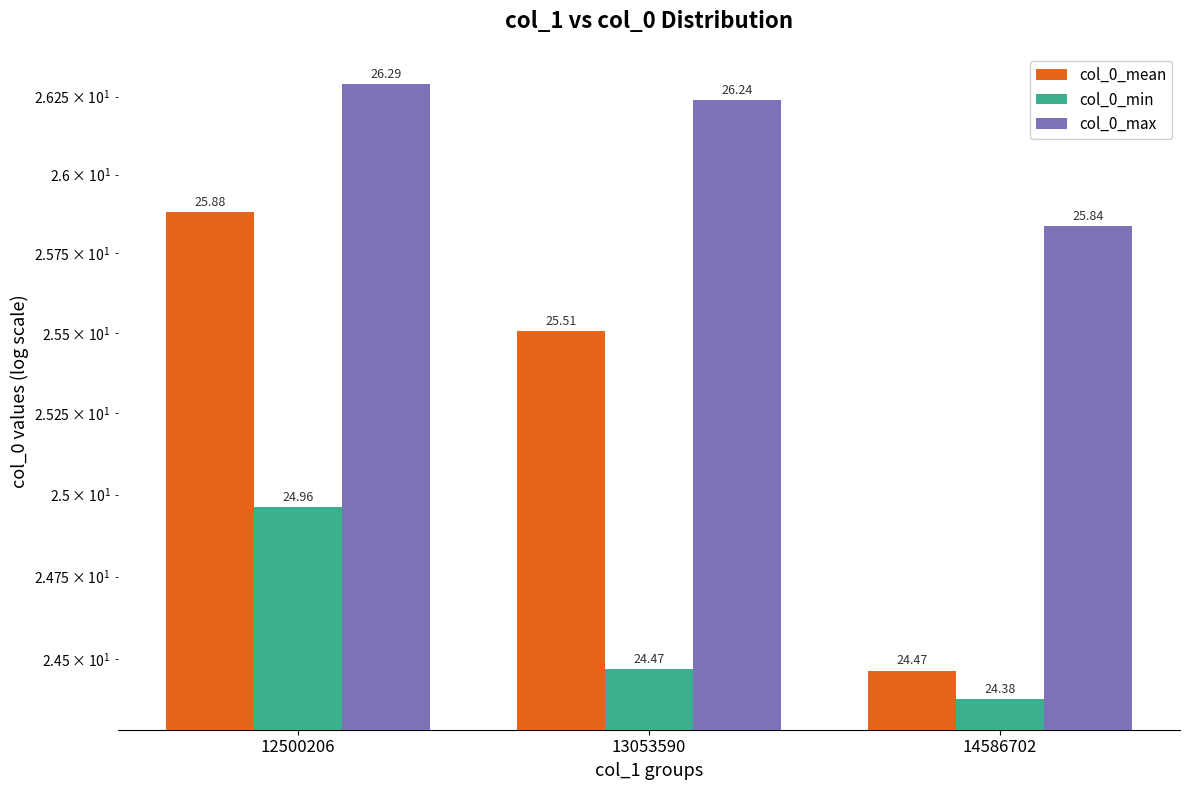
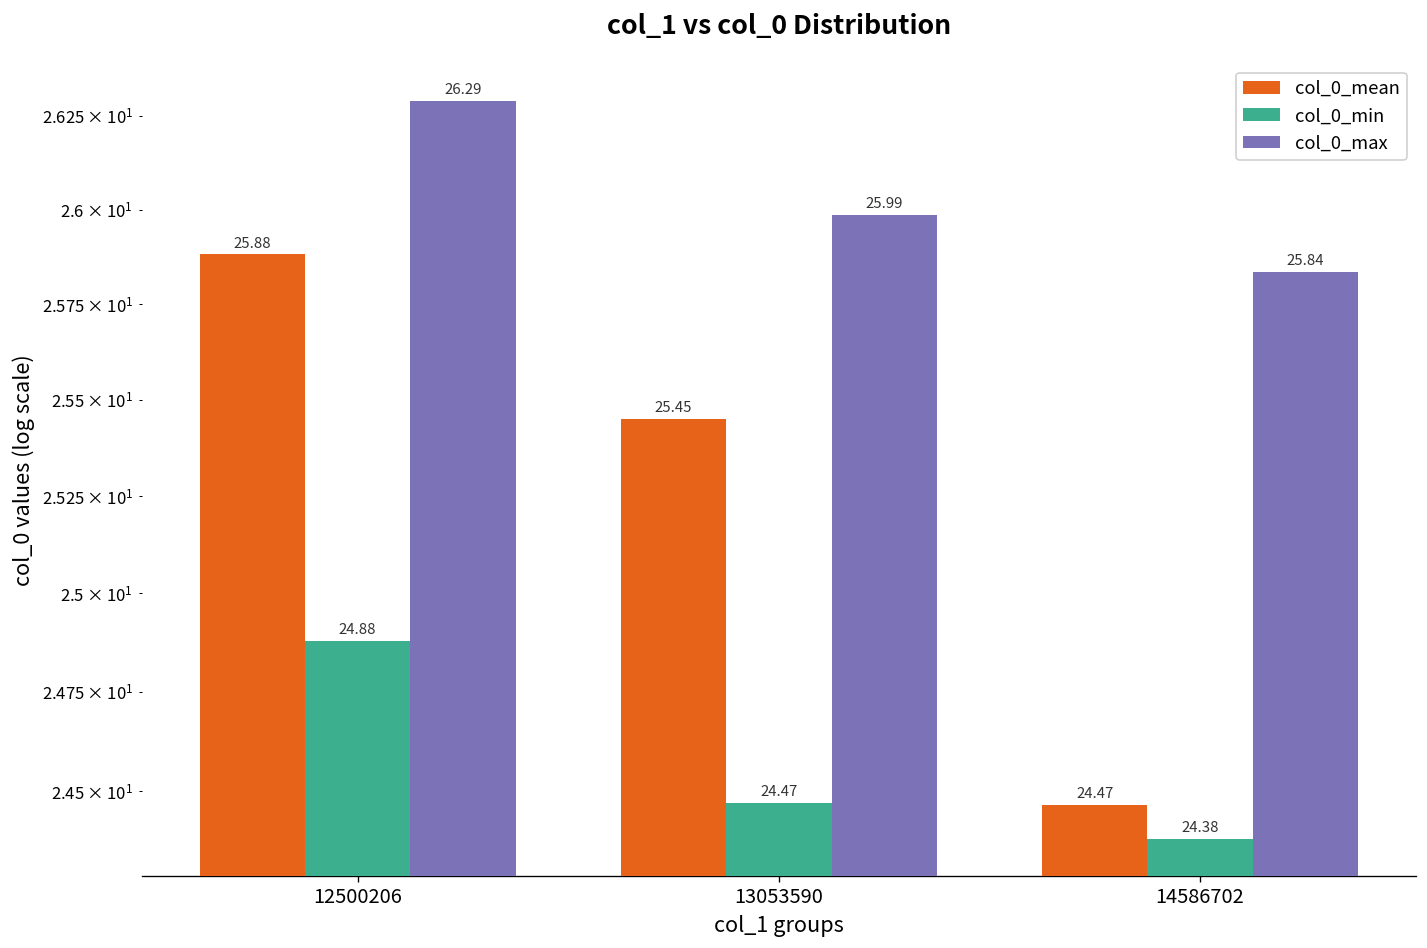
col_0_min, 12500206: 24.96 -> 24.88
col_0_mean, 13053590: 25.51 -> 25.45
col_0_max, 13053590: 26.24 -> 25.99
